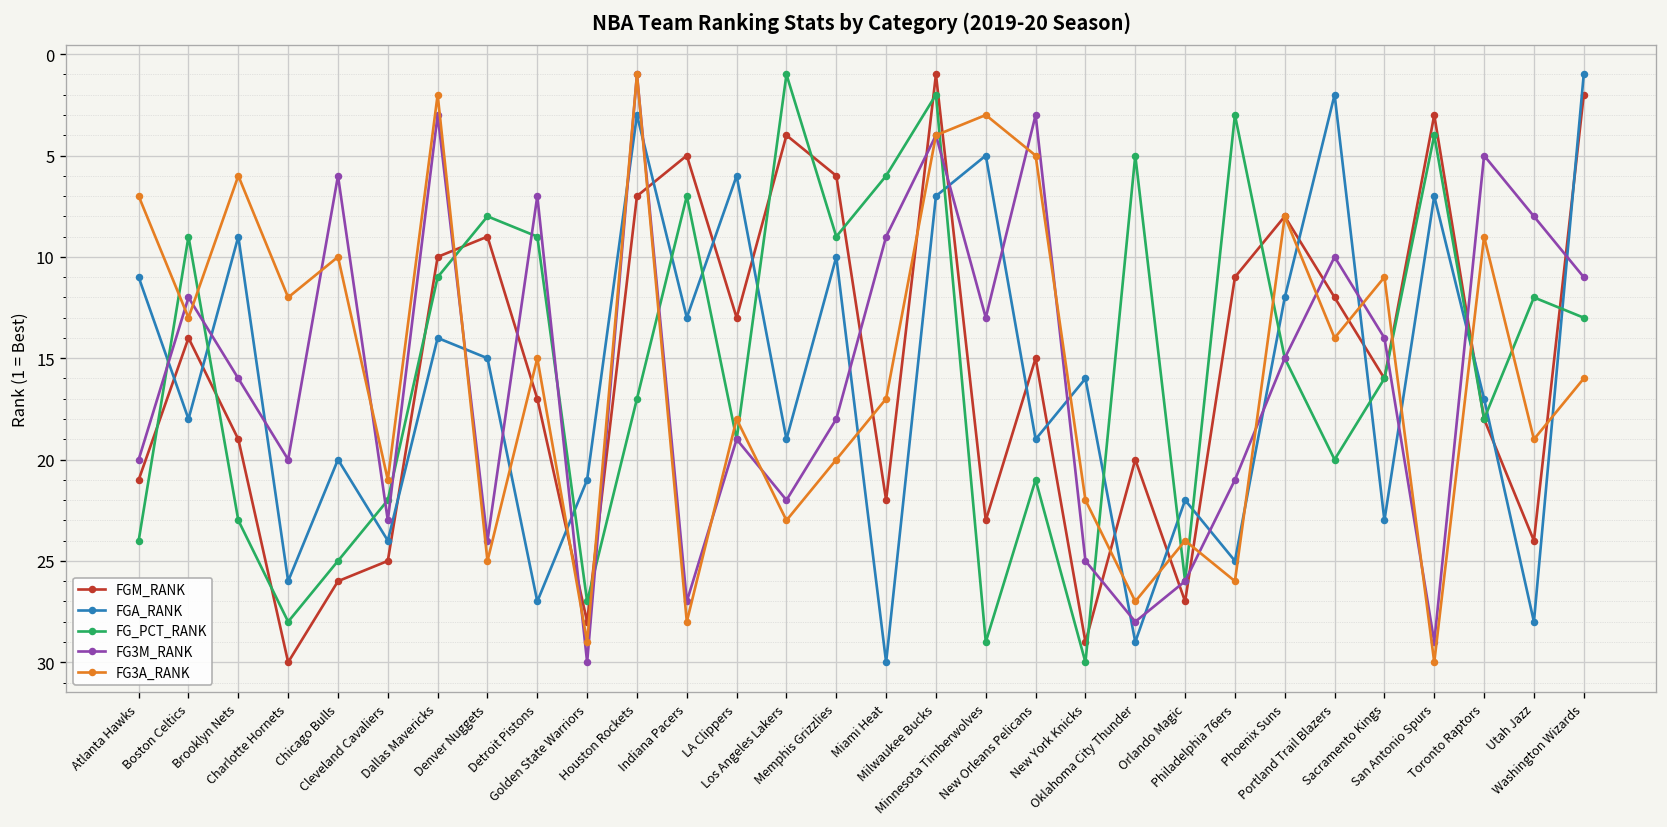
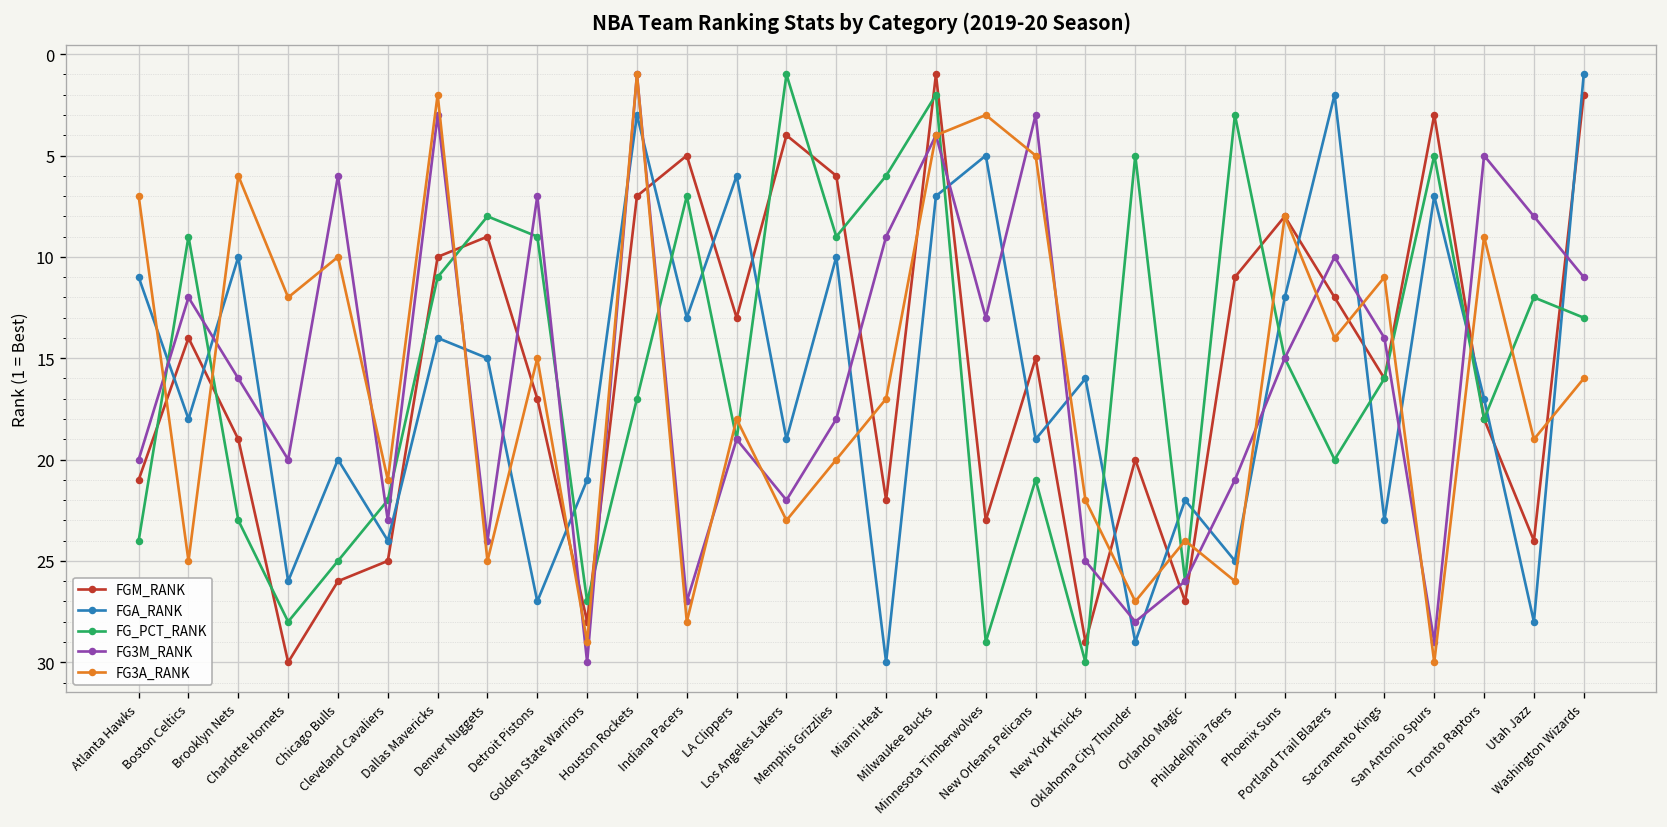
FG3A_RANK, Boston Celtics: 13 -> 25
FGA_RANK, Brooklyn Nets: 9 -> 10
FG_PCT_RANK, San Antonio Spurs: 4 -> 5
